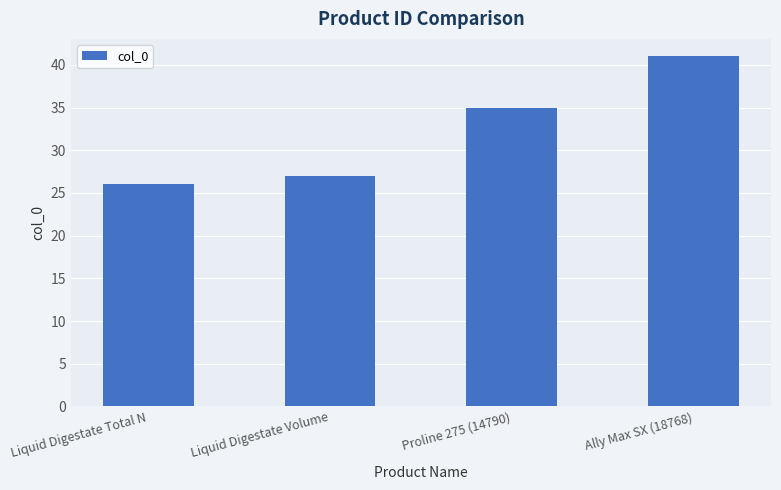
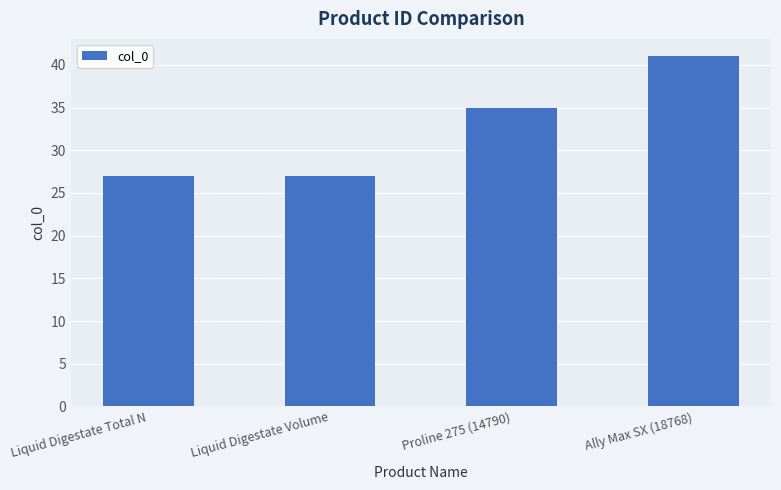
Liquid Digestate Total N: 26 -> 27
